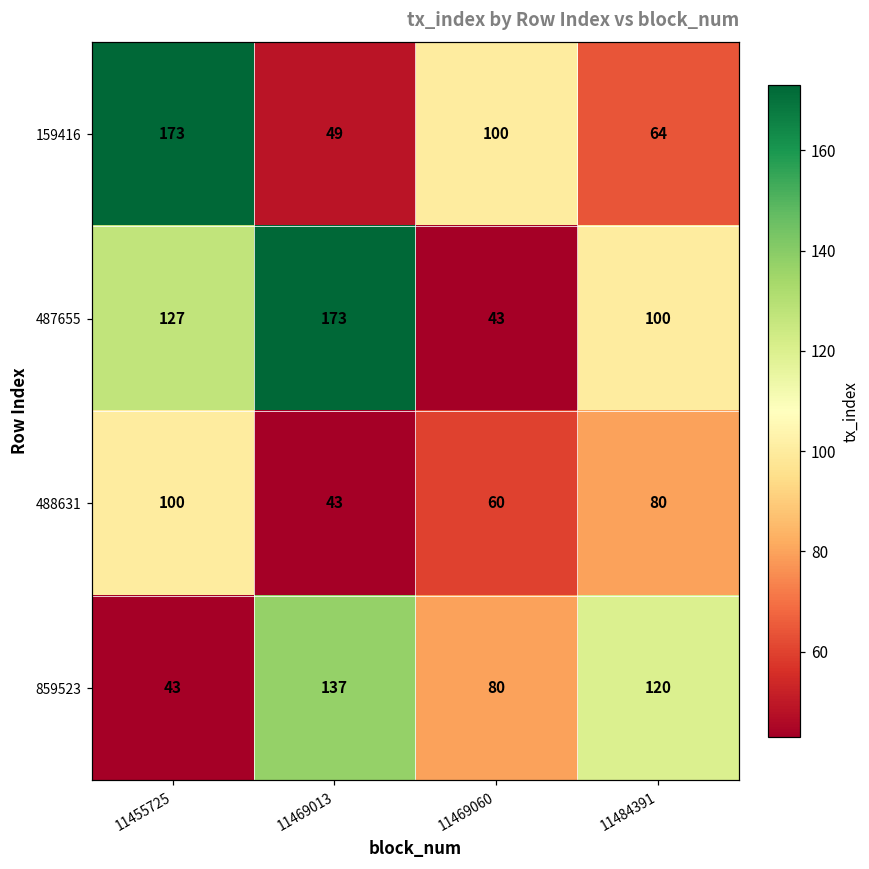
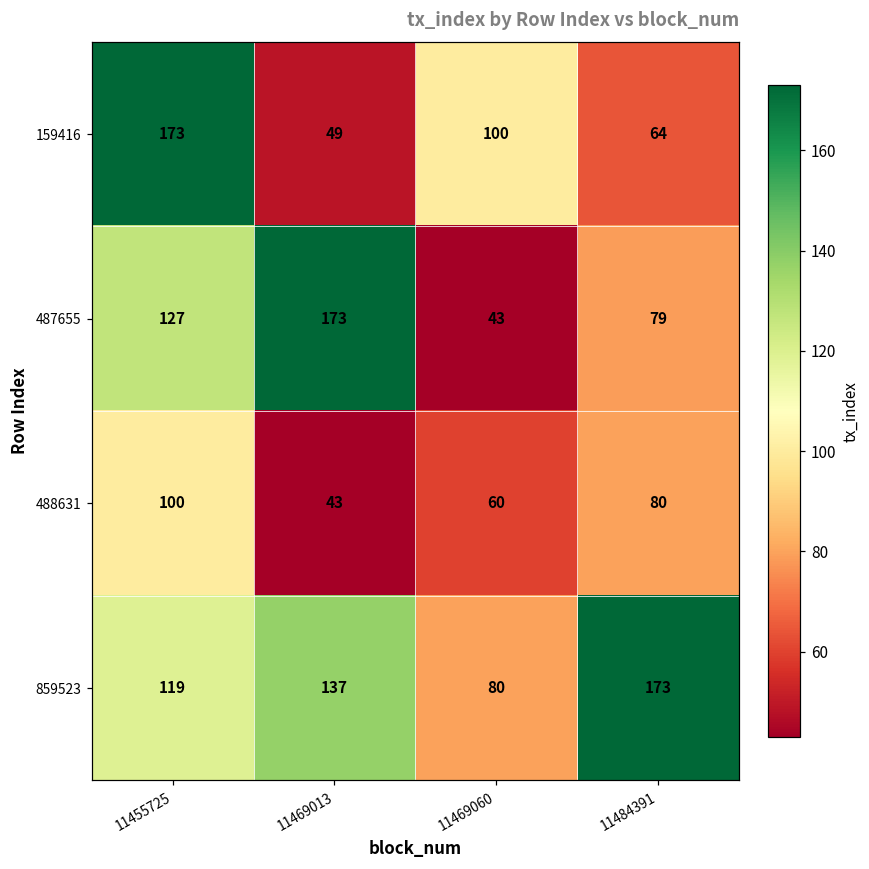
487655, 11484391: 100 -> 79
859523, 11455725: 43 -> 119
859523, 11484391: 120 -> 173
